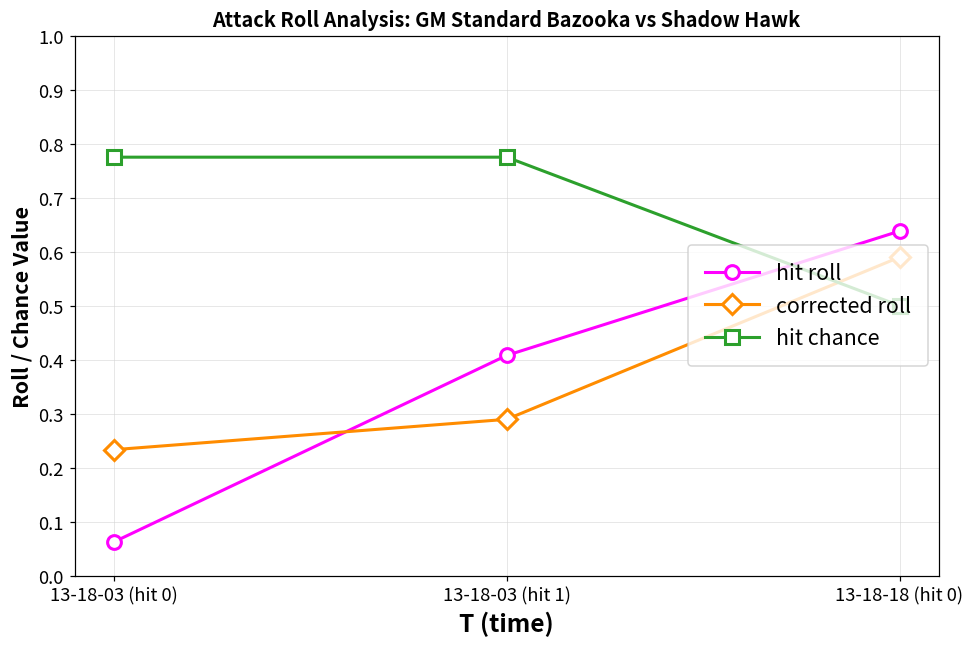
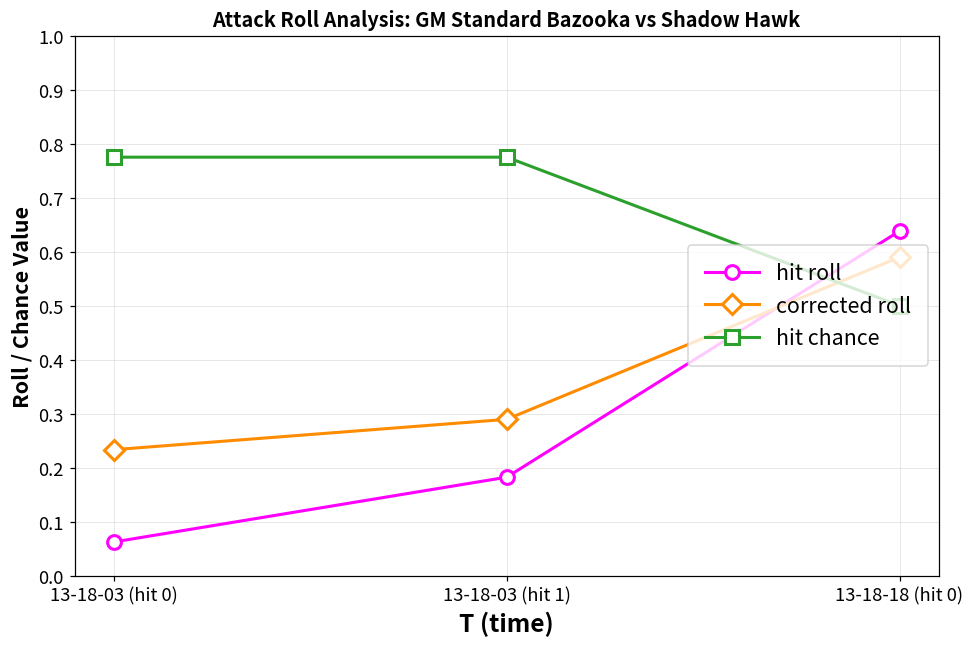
hit roll, 13-18-03 (hit 1): 0.41 -> 0.18
